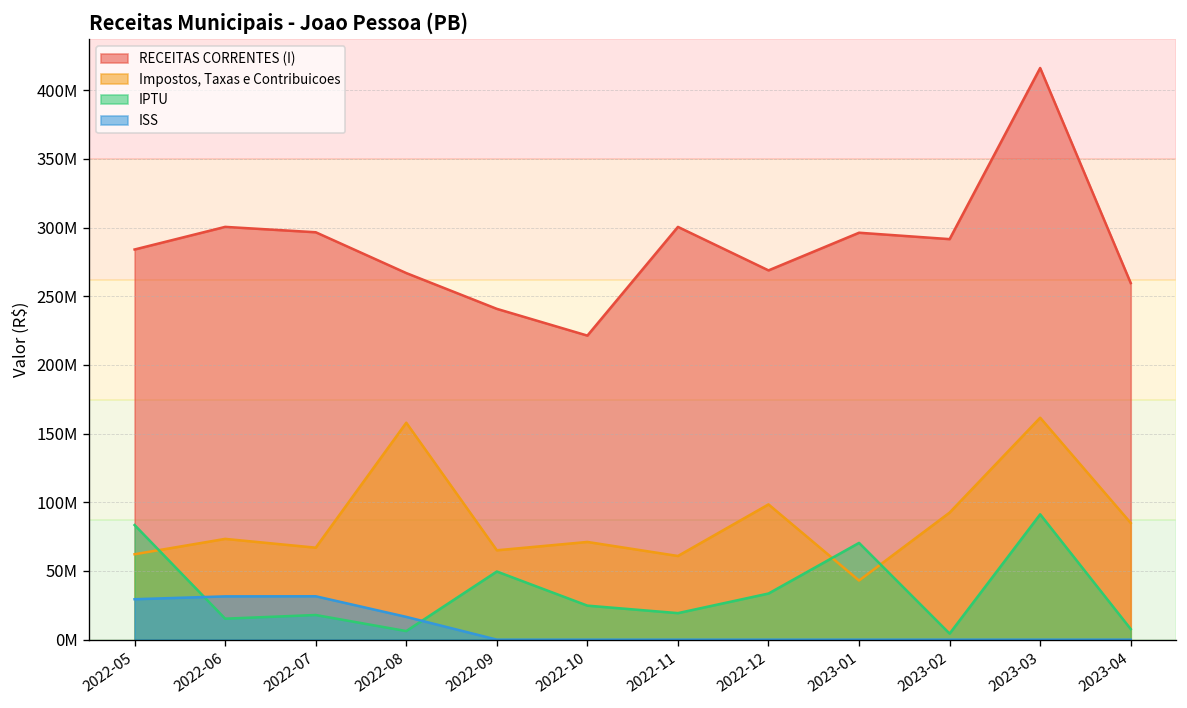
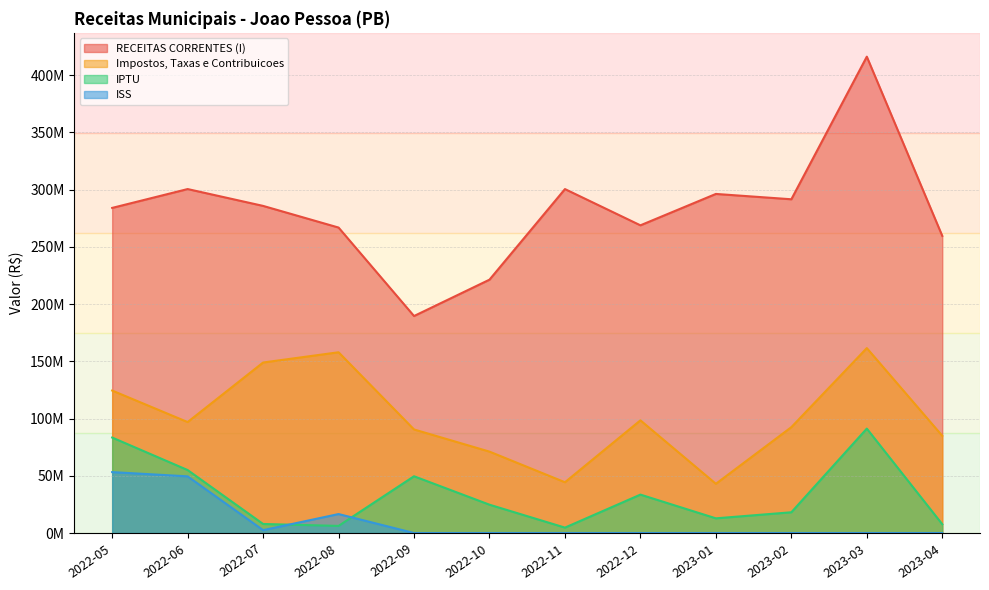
Impostos, Taxas e Contribuicoes, 2022-05: 62000000 -> 124000000
ISS, 2022-05: 29000000 -> 53000000
Impostos, Taxas e Contribuicoes, 2022-06: 73000000 -> 97000000
IPTU, 2022-06: 15000000 -> 55000000
ISS, 2022-06: 31000000 -> 50000000
RECEITAS CORRENTES (I), 2022-07: 297000000 -> 286000000
Impostos, Taxas e Contribuicoes, 2022-07: 67000000 -> 149000000
IPTU, 2022-07: 18000000 -> 8000000
ISS, 2022-07: 32000000 -> 3000000
RECEITAS CORRENTES (I), 2022-09: 241000000 -> 190000000
Impostos, Taxas e Contribuicoes, 2022-09: 65000000 -> 90000000
Impostos, Taxas e Contribuicoes, 2022-11: 61000000 -> 44000000
IPTU, 2022-11: 19000000 -> 5000000
IPTU, 2023-01: 70000000 -> 13000000
IPTU, 2023-02: 4000000 -> 18000000
